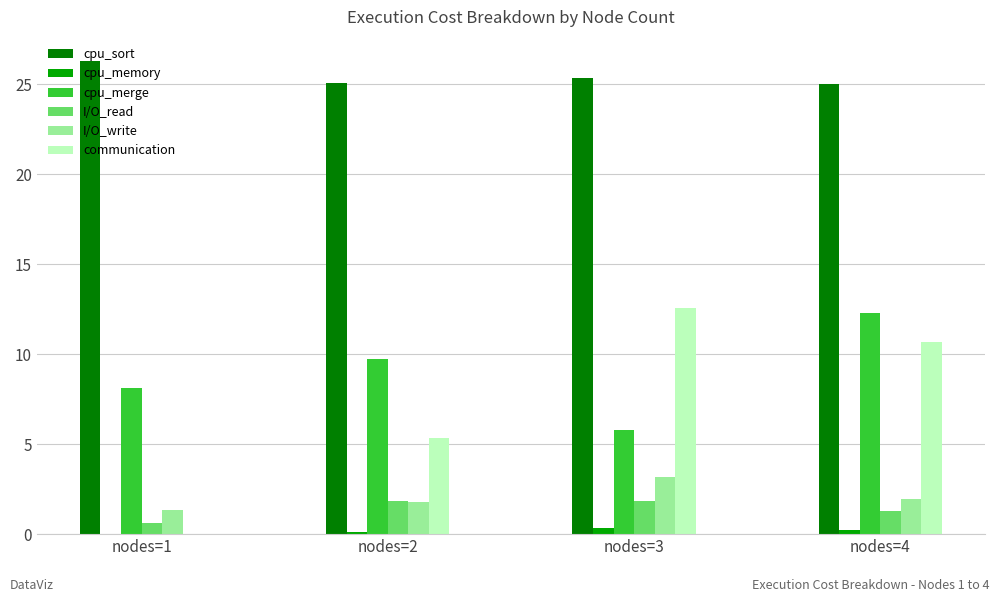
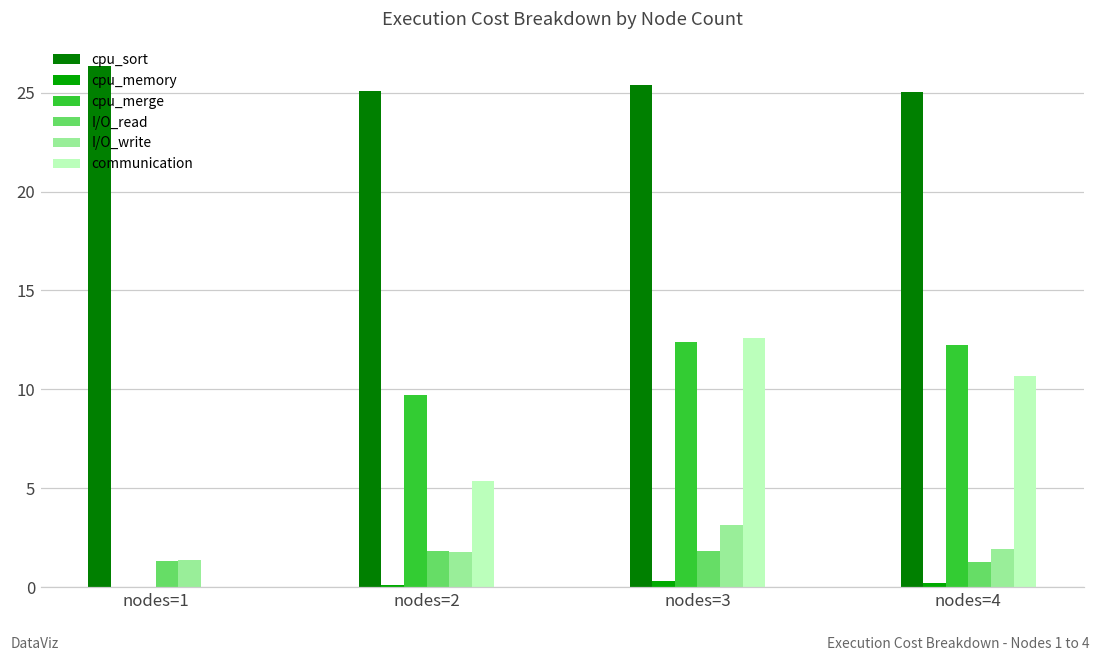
cpu_merge, nodes=1: 8.1 -> 0.0
I/O_read, nodes=1: 0.6 -> 1.3
cpu_merge, nodes=3: 5.8 -> 12.4
